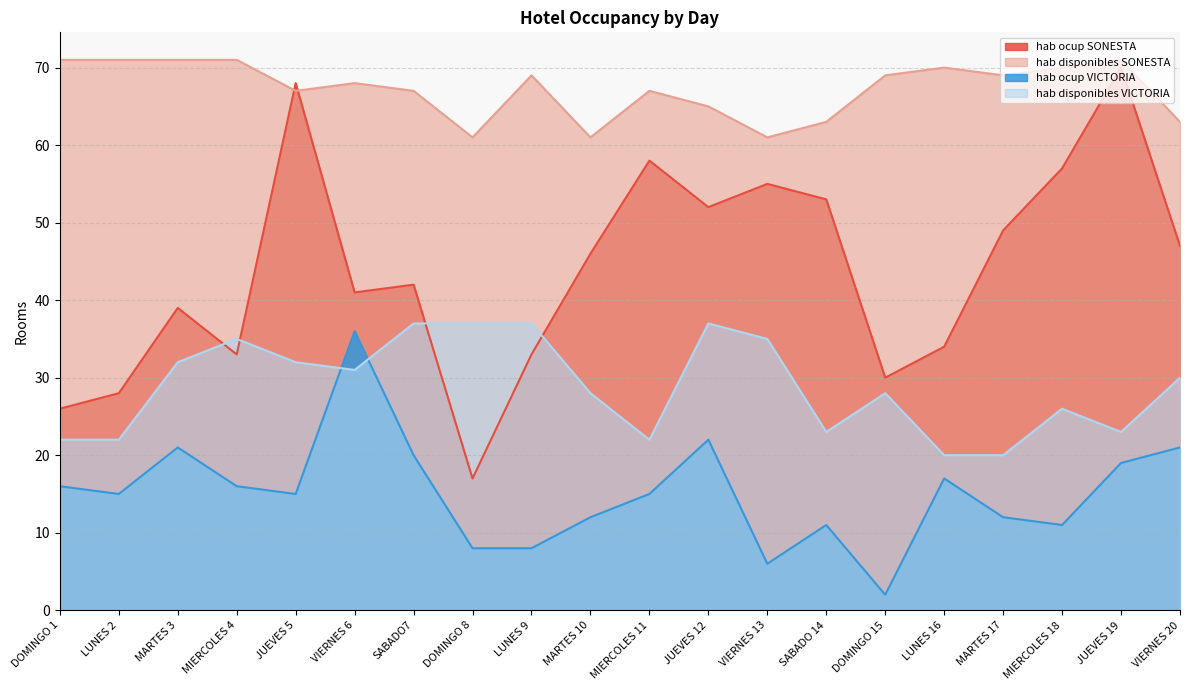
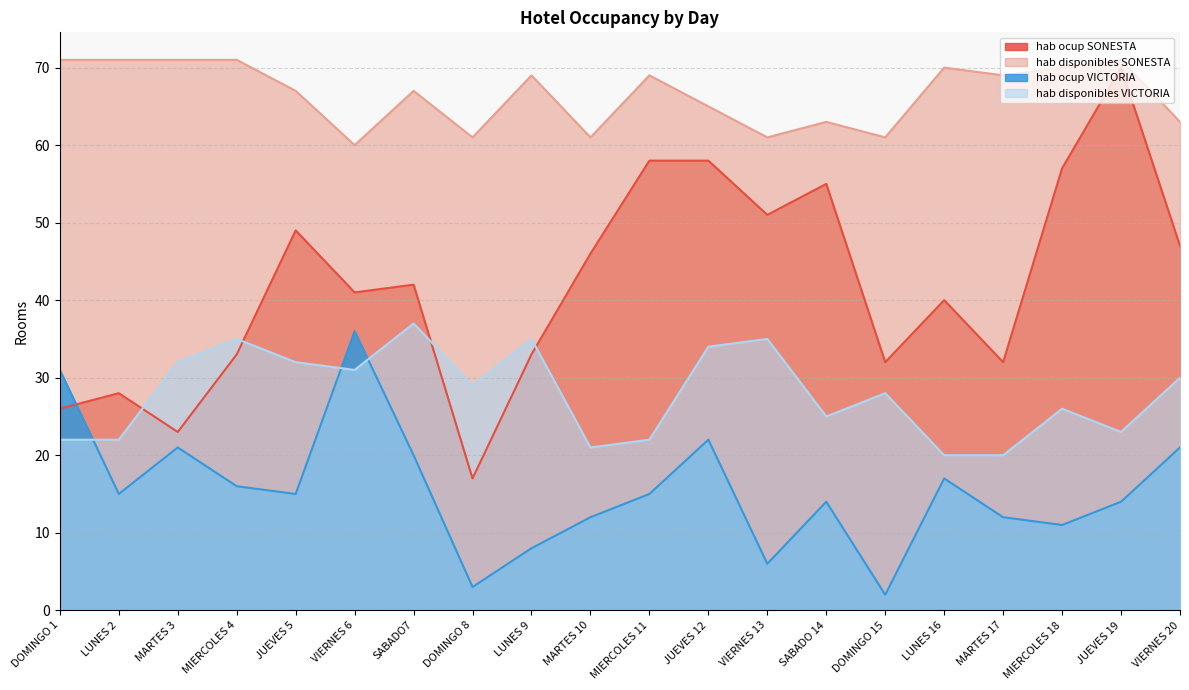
hab ocup VICTORIA, DOMINGO 1: 16 -> 31
hab ocup SONESTA, MARTES 3: 39 -> 23
hab ocup SONESTA, JUEVES 5: 68 -> 49
hab disponibles SONESTA, VIERNES 6: 68 -> 60
hab ocup VICTORIA, DOMINGO 8: 8 -> 3
hab disponibles VICTORIA, DOMINGO 8: 37 -> 29
hab disponibles VICTORIA, LUNES 9: 37 -> 35
hab disponibles VICTORIA, MARTES 10: 28 -> 21
hab disponibles SONESTA, MIERCOLES 11: 67 -> 69
hab ocup SONESTA, JUEVES 12: 52 -> 58
hab disponibles VICTORIA, JUEVES 12: 37 -> 34
hab ocup SONESTA, VIERNES 13: 55 -> 51
hab ocup SONESTA, SABADO 14: 53 -> 55
hab ocup VICTORIA, SABADO 14: 11 -> 14
hab disponibles VICTORIA, SABADO 14: 23 -> 25
hab ocup SONESTA, DOMINGO 15: 30 -> 32
hab disponibles SONESTA, DOMINGO 15: 69 -> 61
hab ocup SONESTA, LUNES 16: 34 -> 40
hab ocup SONESTA, MARTES 17: 49 -> 32
hab ocup VICTORIA, JUEVES 19: 19 -> 14
